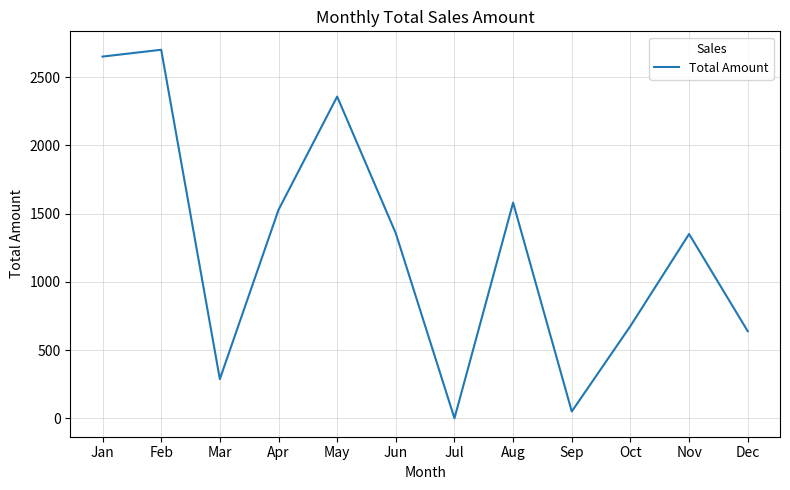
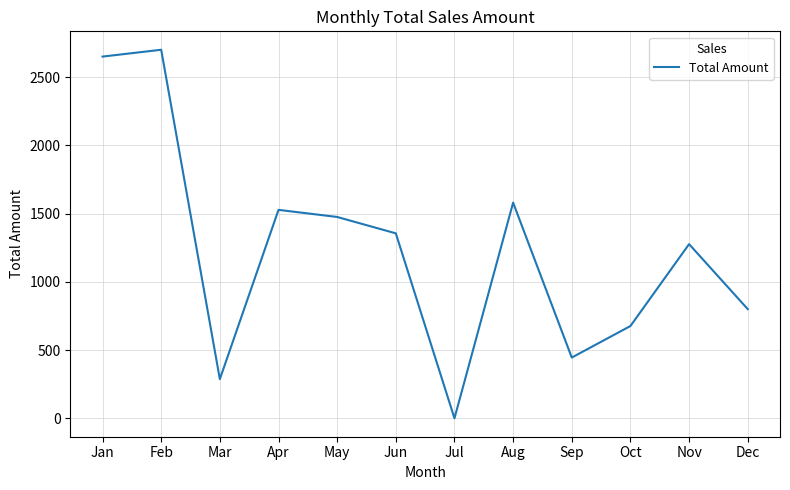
May: 2360 -> 1480
Sep: 50 -> 450
Nov: 1350 -> 1280
Dec: 640 -> 800
